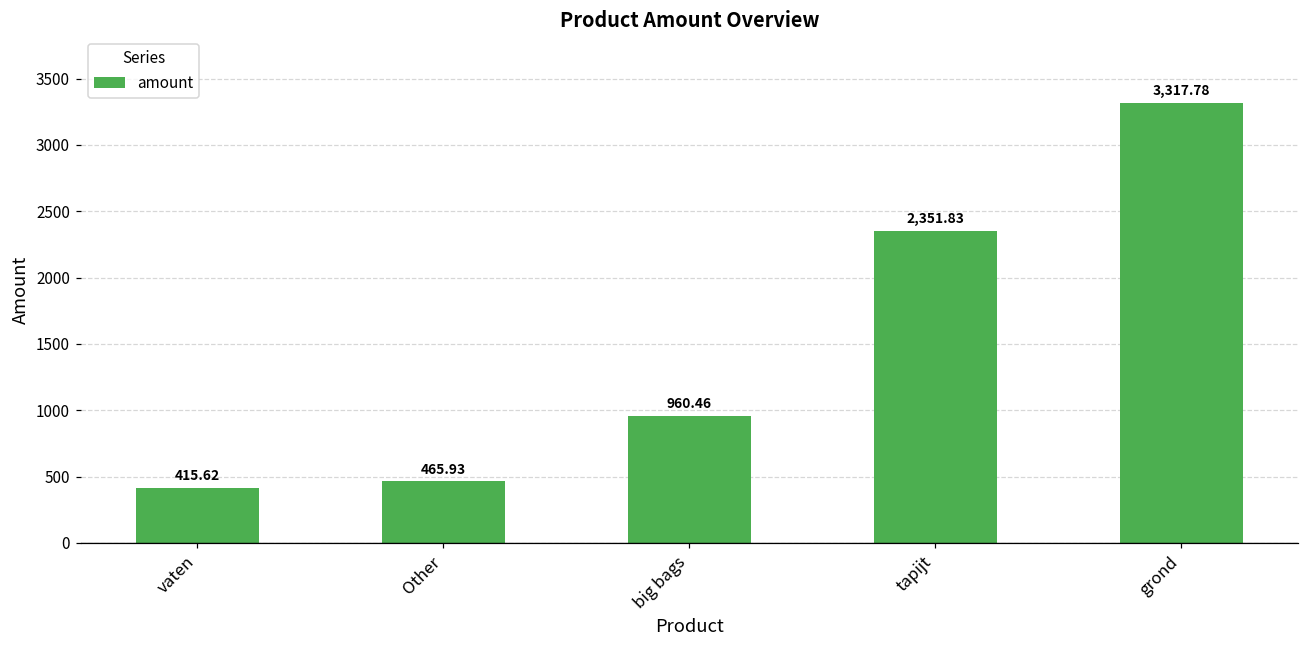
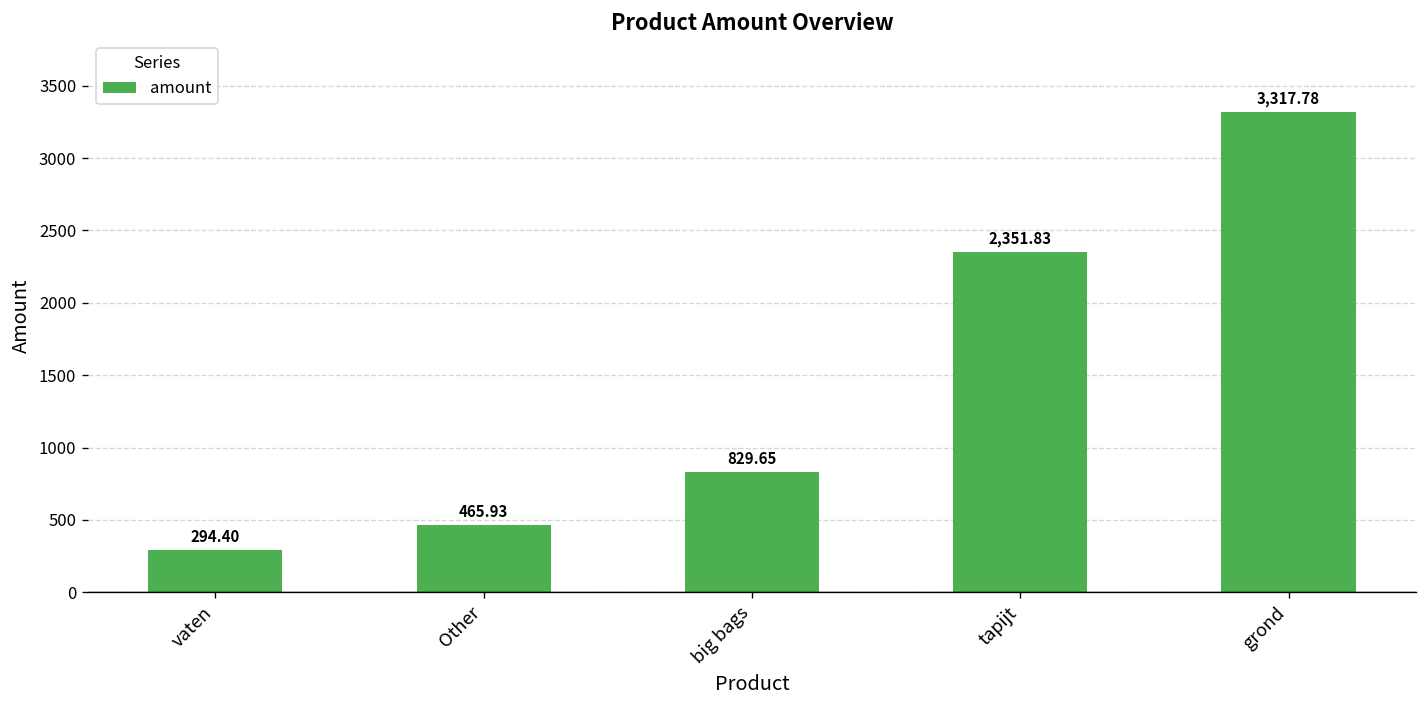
vaten: 415.62 -> 294.40
big bags: 960.46 -> 829.65
